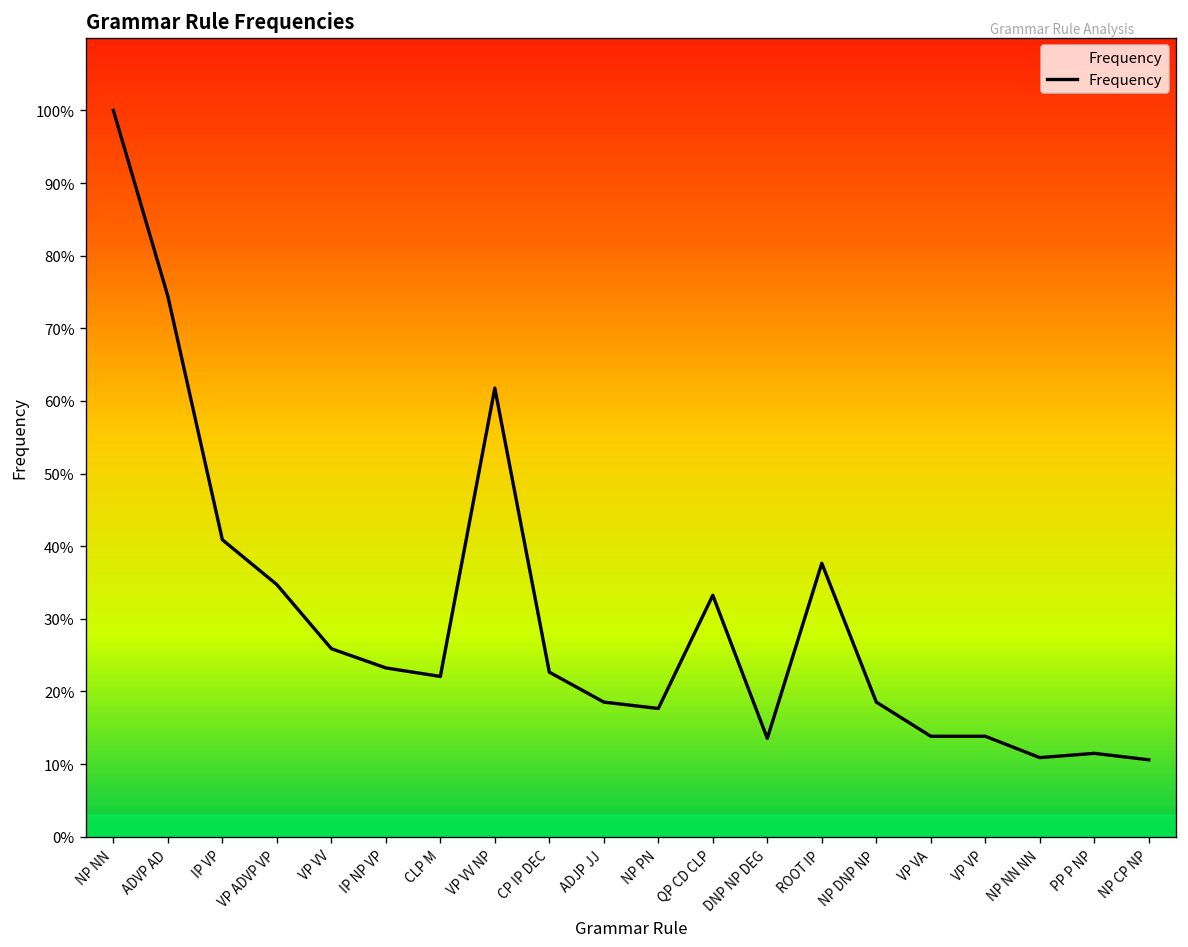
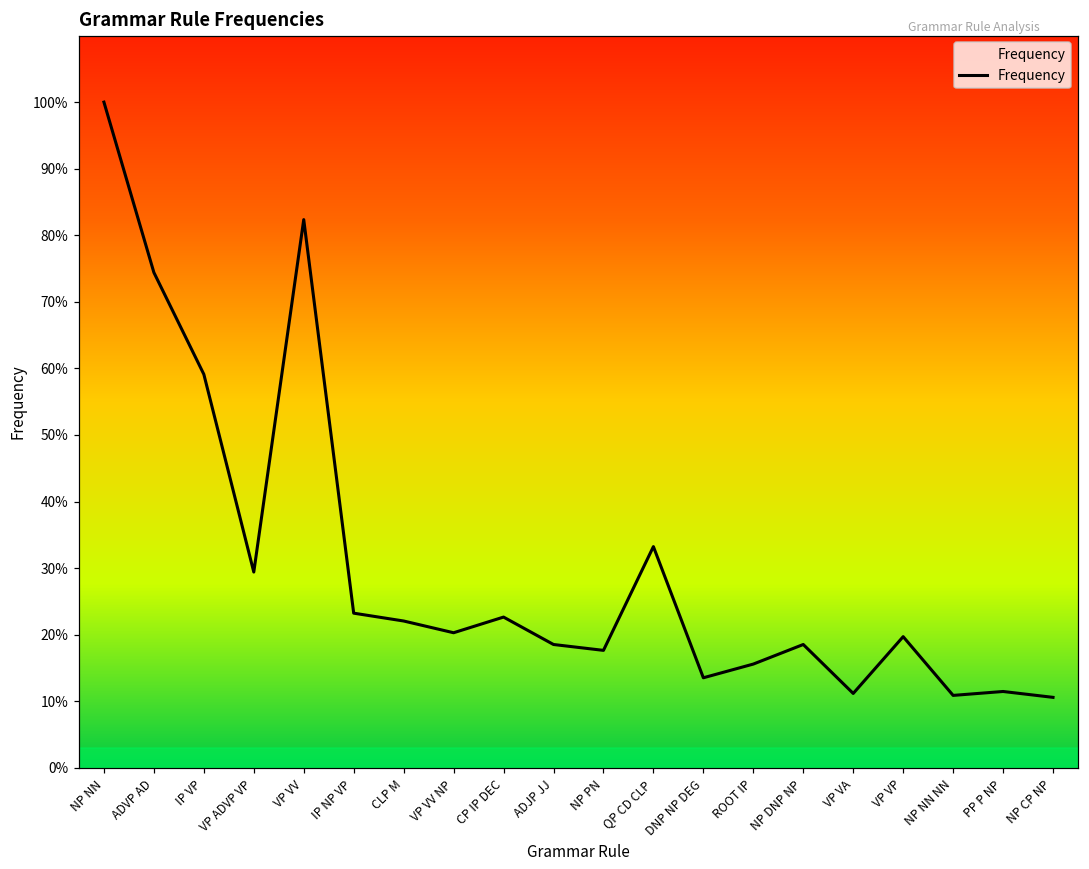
IP VP: 41% -> 59%
VP ADVP VP: 35% -> 29%
VP VV: 26% -> 82%
VP VV NP: 62% -> 20%
ROOT IP: 38% -> 16%
VP VA: 14% -> 11%
VP VP: 14% -> 20%
